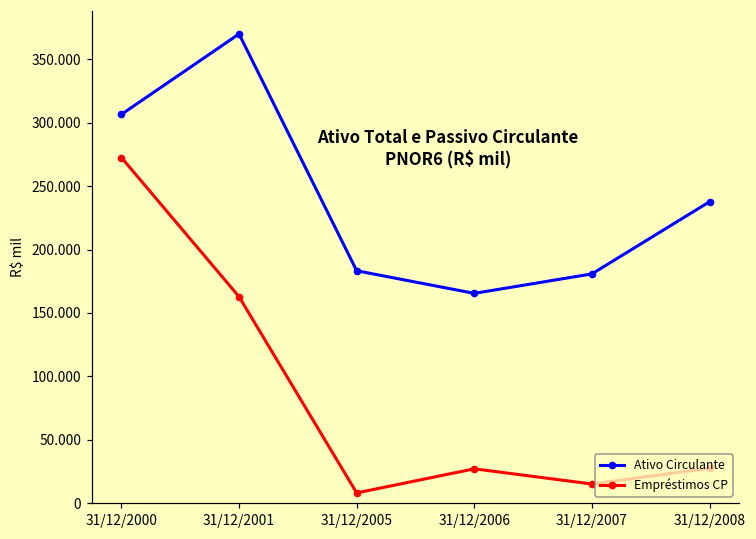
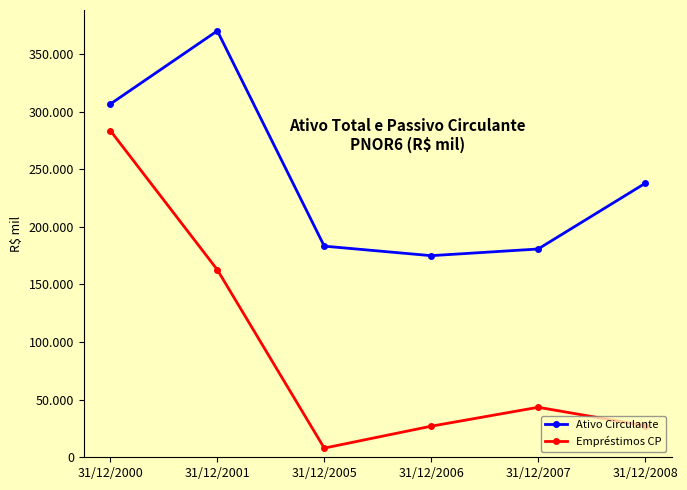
Empréstimos CP, 31/12/2000: 273 -> 283
Ativo Circulante, 31/12/2006: 165 -> 175
Empréstimos CP, 31/12/2007: 15 -> 43
